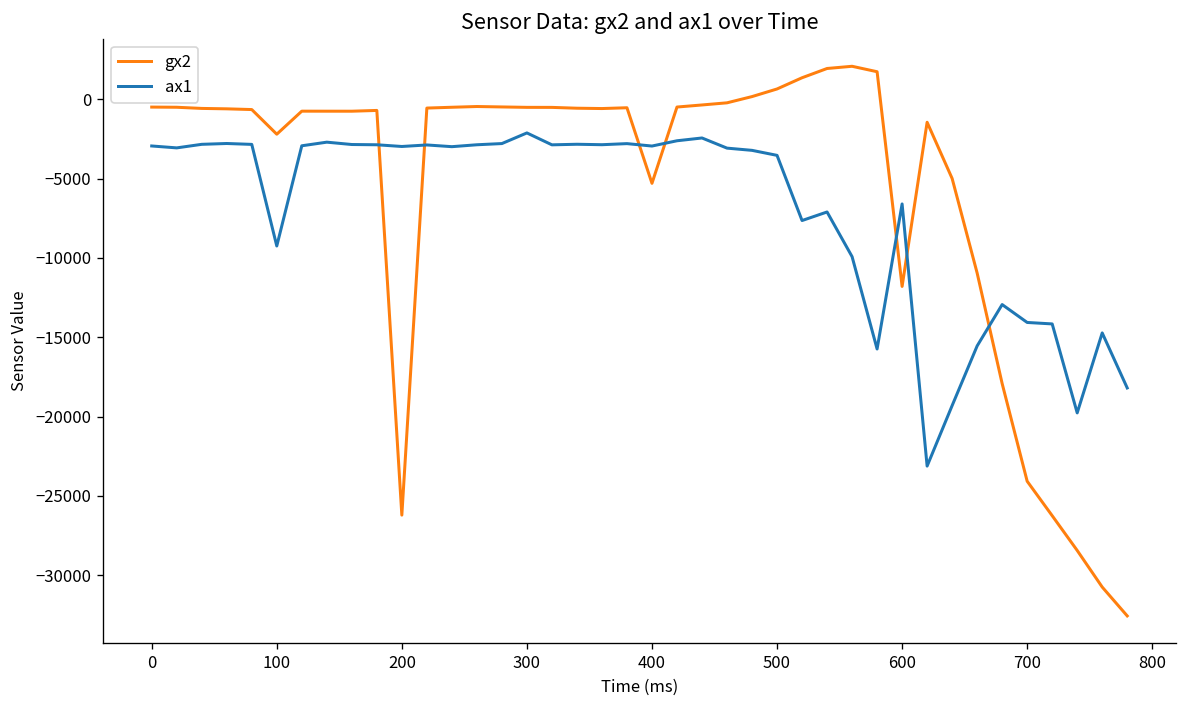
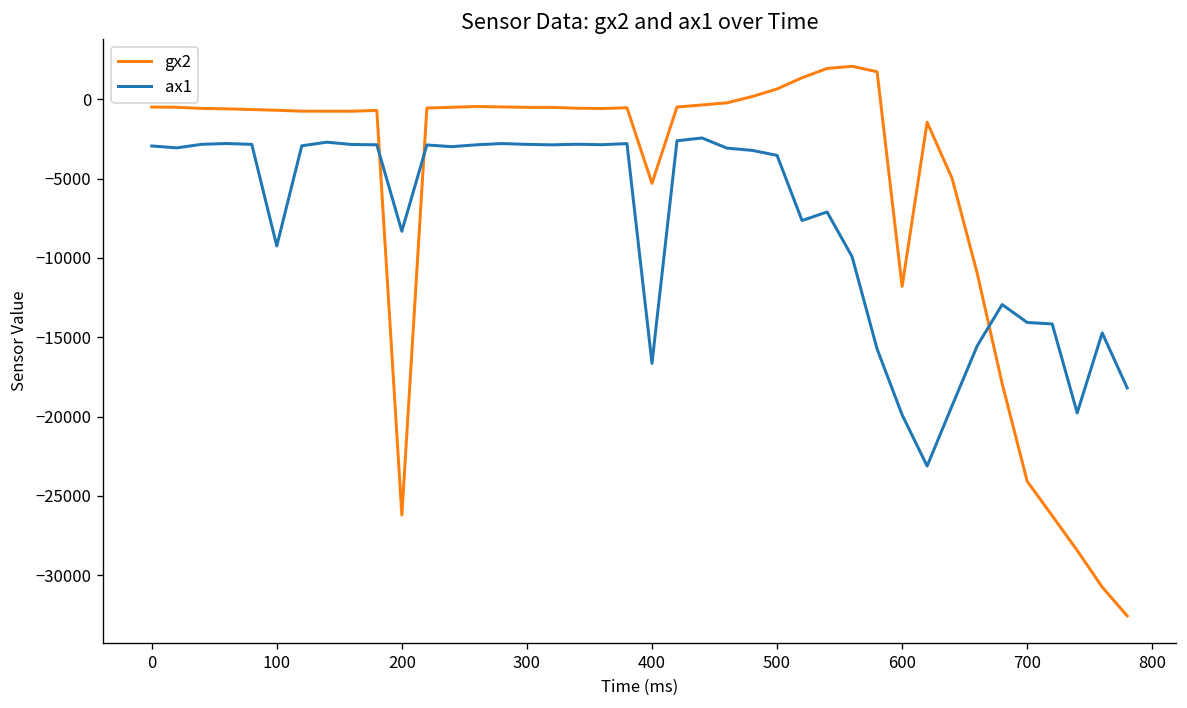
gx2, 100: -2200 -> -700
ax1, 200: -3000 -> -8300
ax1, 300: -2100 -> -2800
ax1, 400: -2900 -> -16700
ax1, 600: -6600 -> -19900
